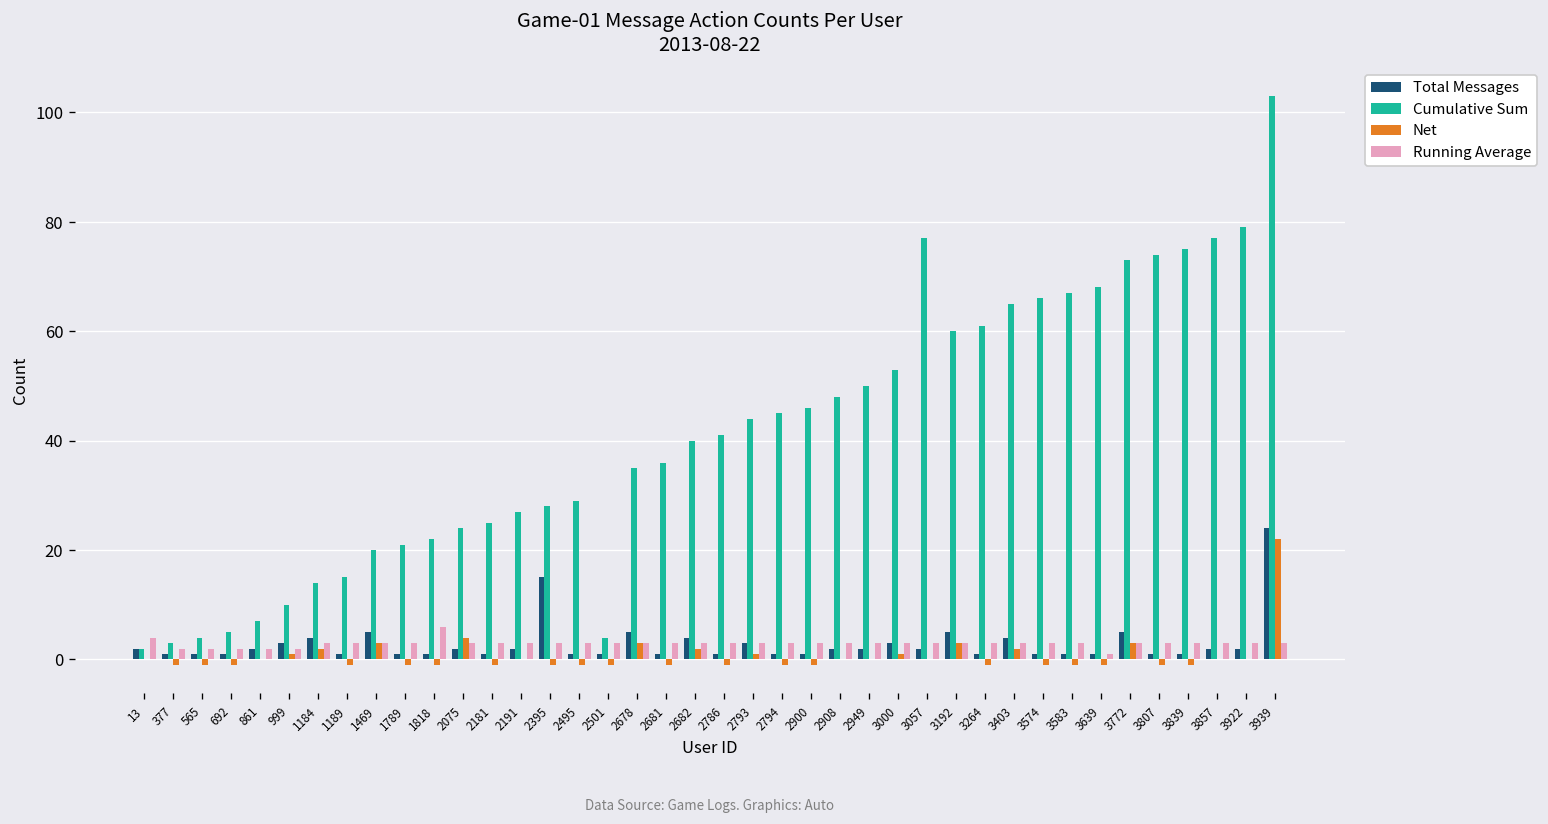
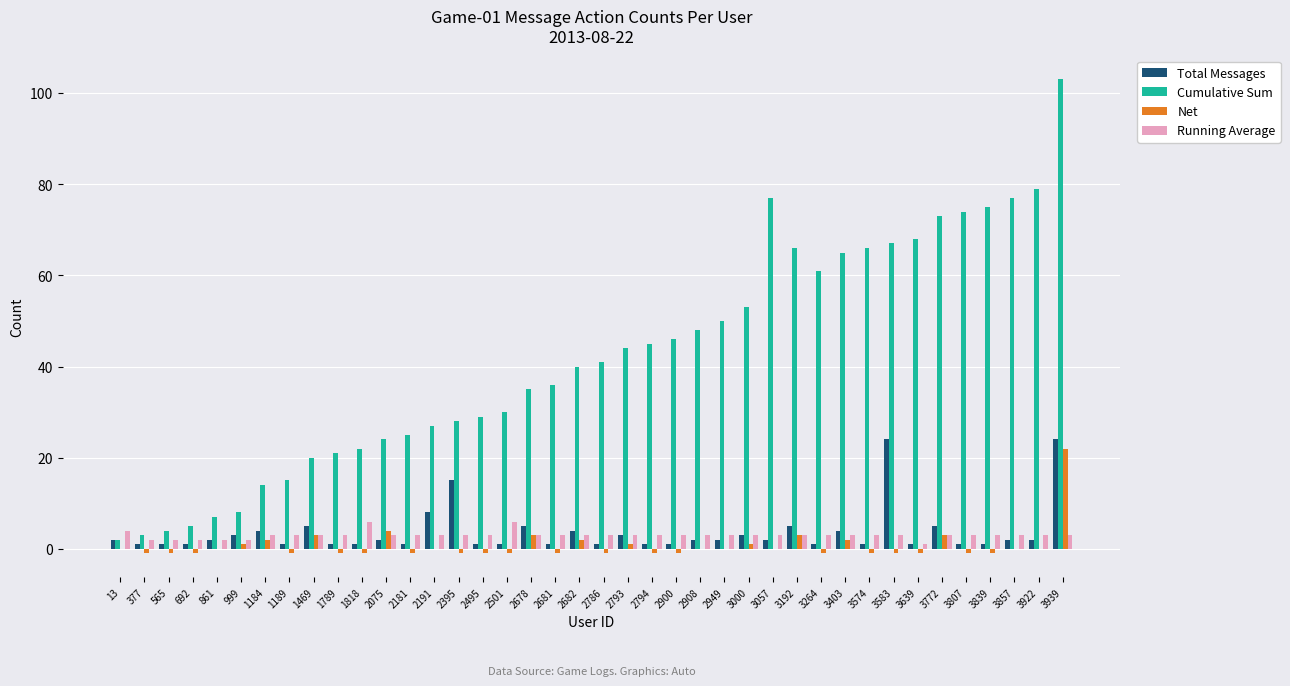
Cumulative Sum, 999: 10 -> 8
Total Messages, 2191: 2 -> 8
Cumulative Sum, 2501: 4 -> 30
Running Average, 2501: 3 -> 6
Cumulative Sum, 3192: 60 -> 66
Total Messages, 3583: 1 -> 24
